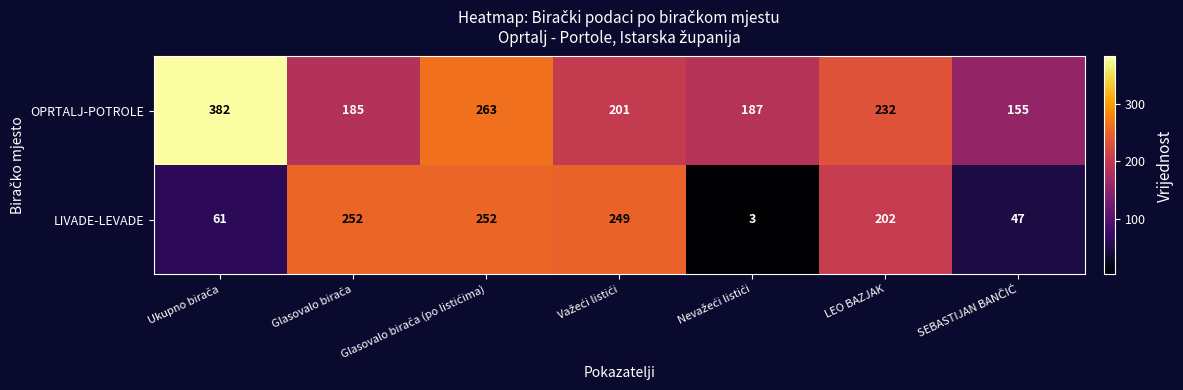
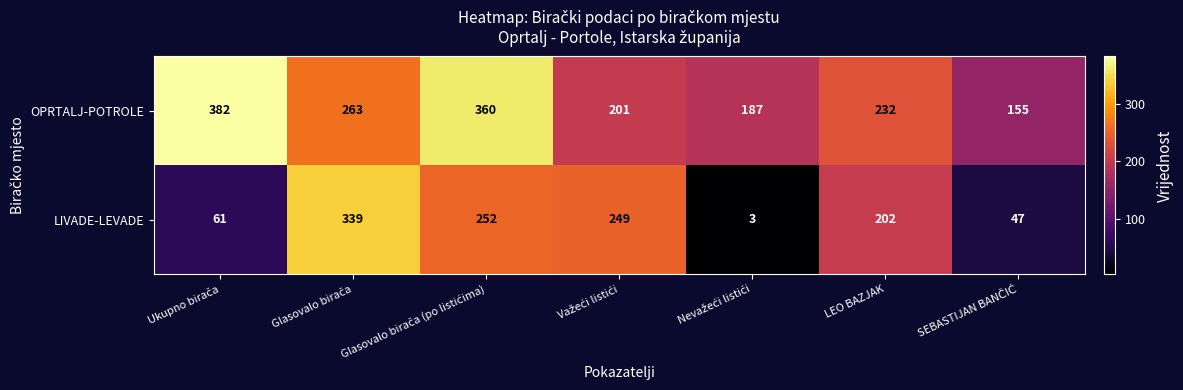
OPRTALJ-POTROLE, Glasovalo birača: 185 -> 263
OPRTALJ-POTROLE, Glasovalo birača (po listićima): 263 -> 360
LIVADE-LEVADE, Glasovalo birača: 252 -> 339
